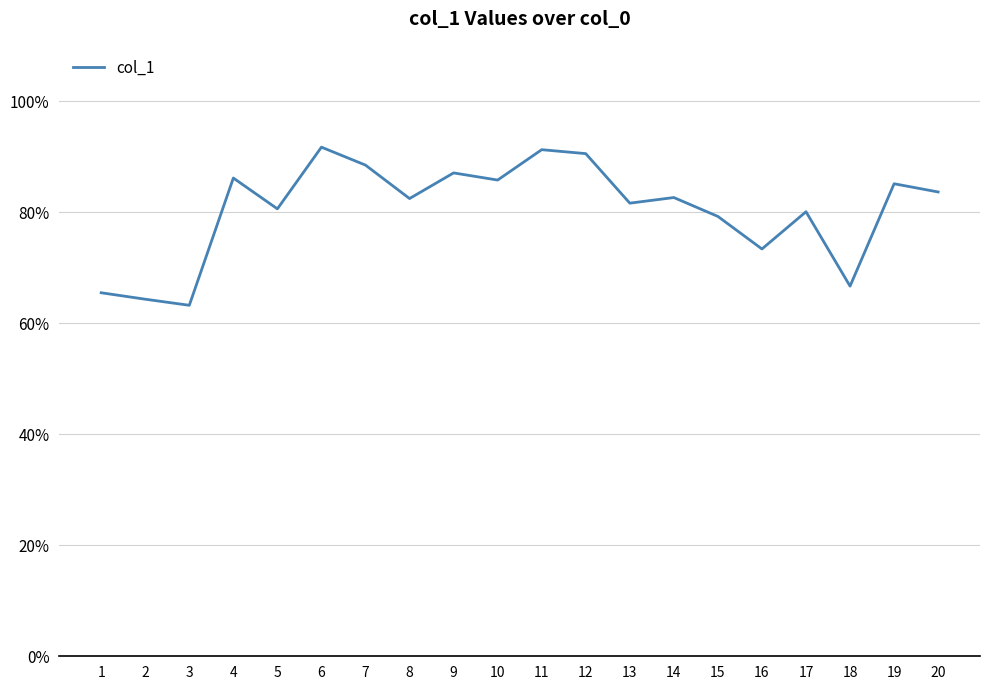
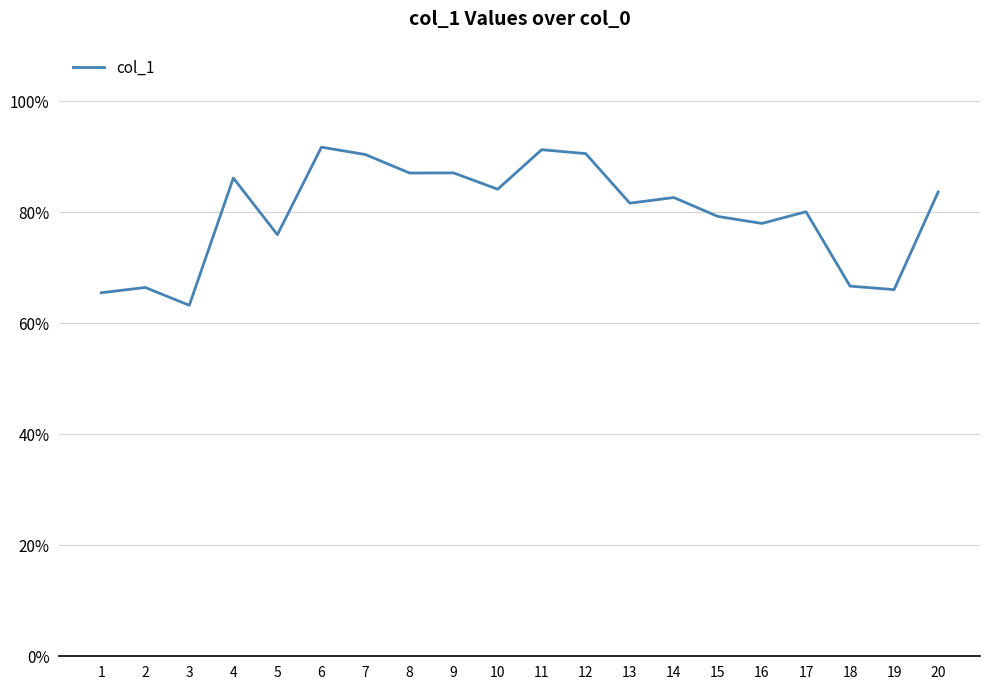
2: 64% -> 66%
5: 81% -> 76%
7: 89% -> 90%
8: 82% -> 87%
10: 86% -> 84%
16: 73% -> 78%
19: 85% -> 66%
